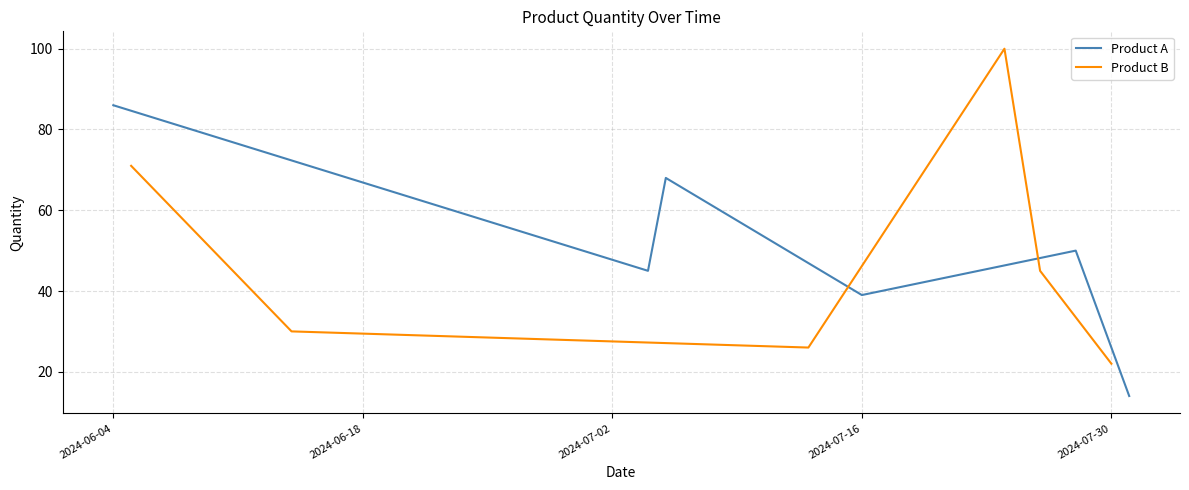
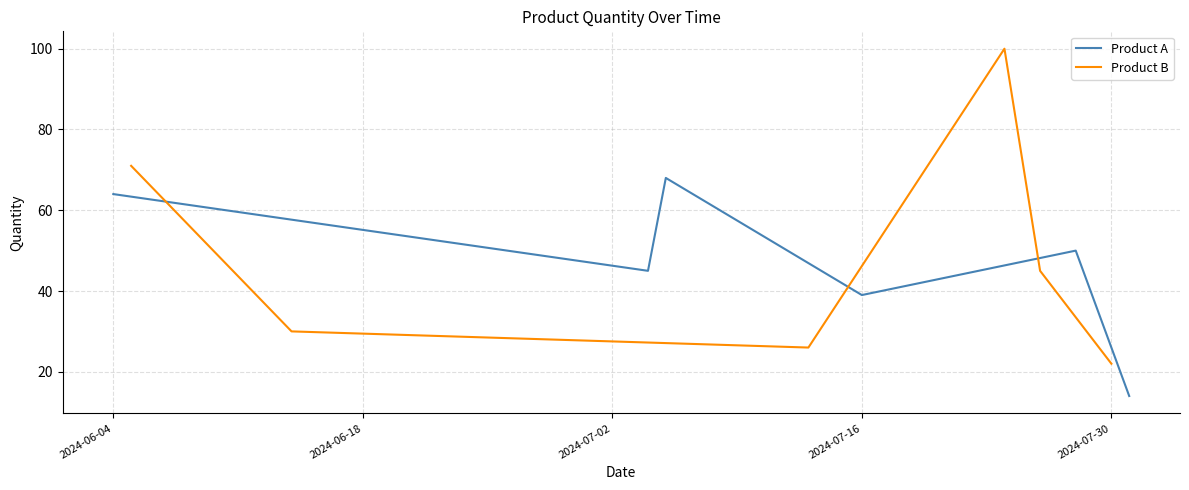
Product A, 2024-06-04: 86 -> 64
